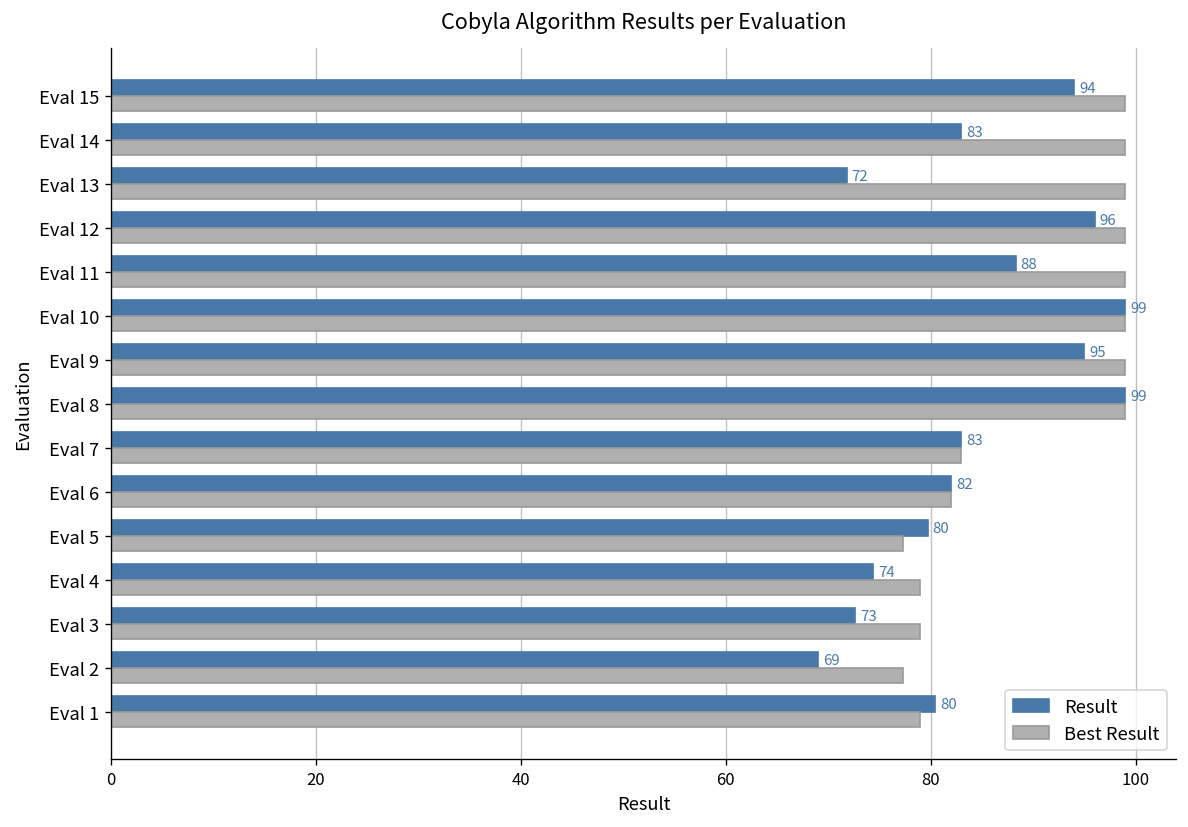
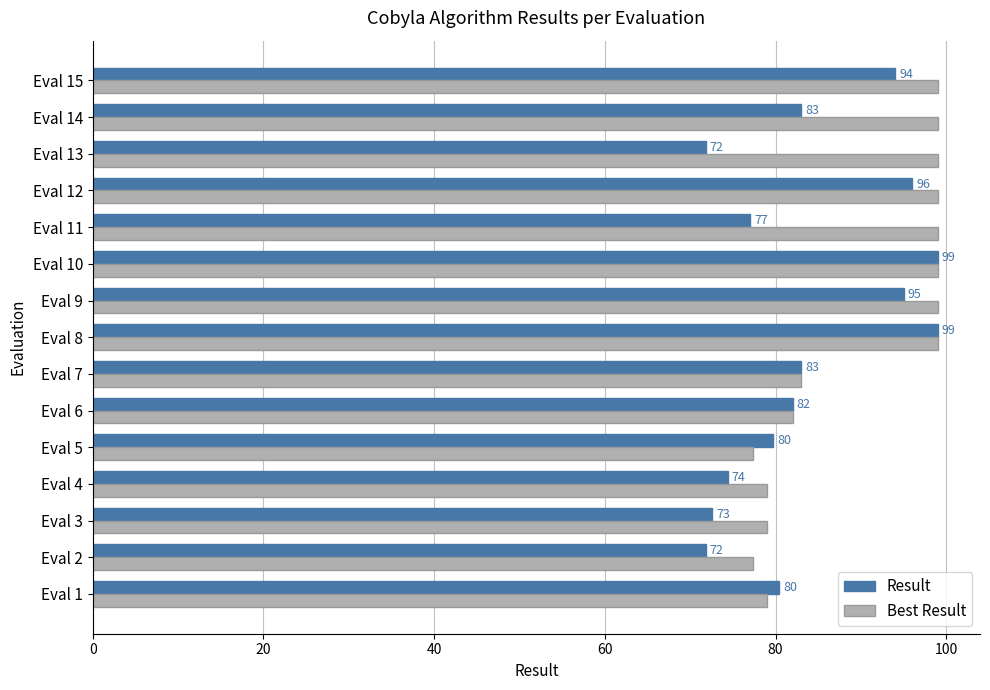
Result, Eval 11: 88 -> 77
Result, Eval 2: 69 -> 72
